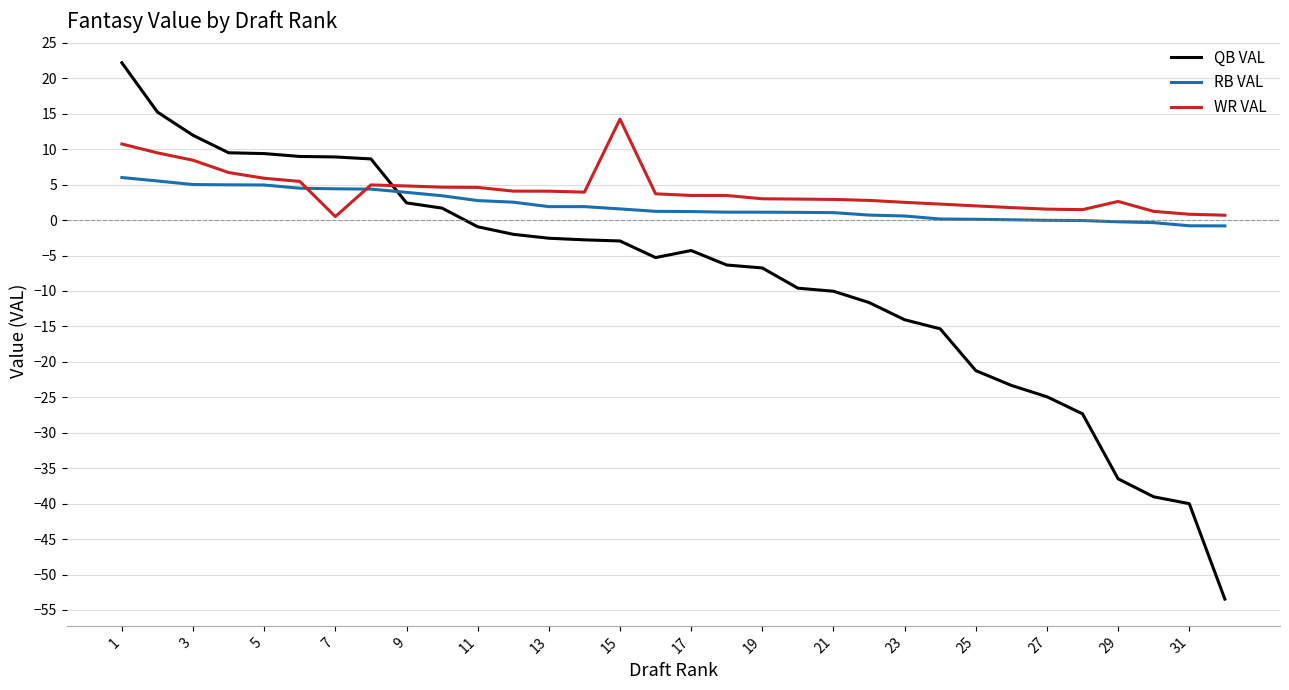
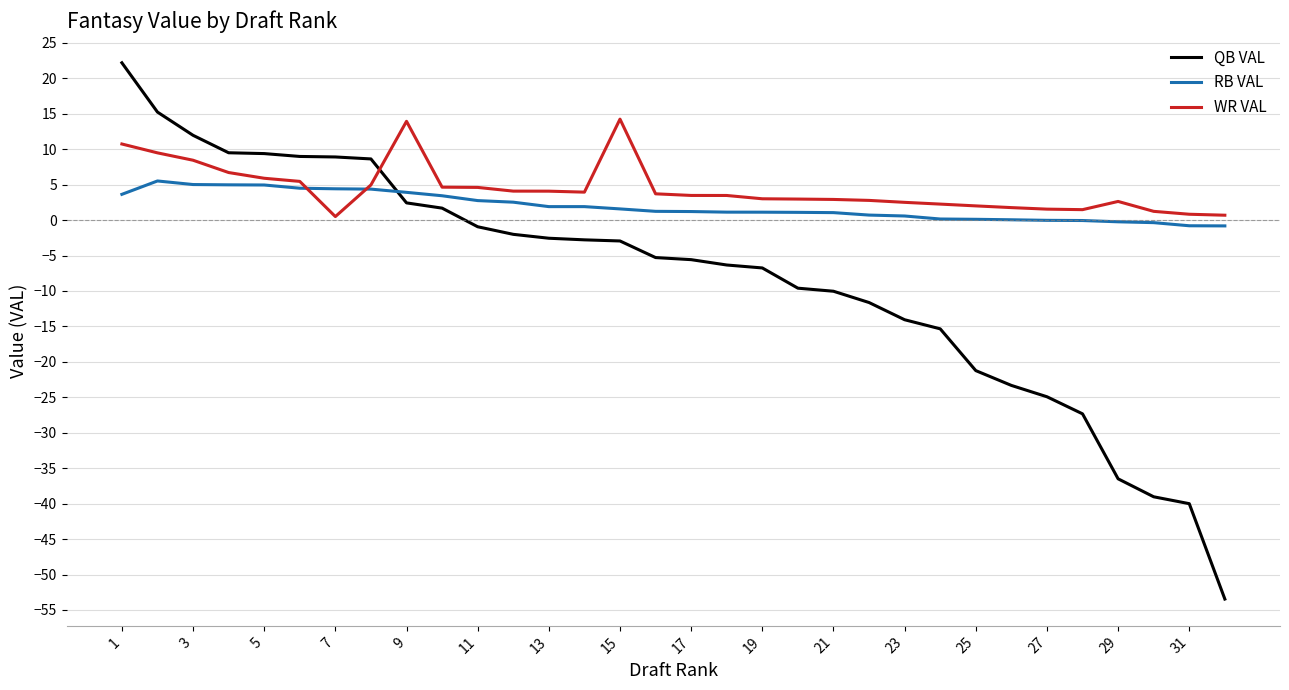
RB VAL, 1: 6 -> 4
WR VAL, 9: 5 -> 14
QB VAL, 17: -4 -> -6
